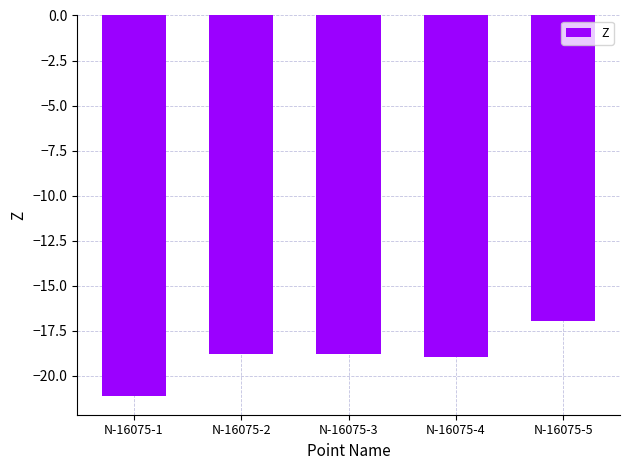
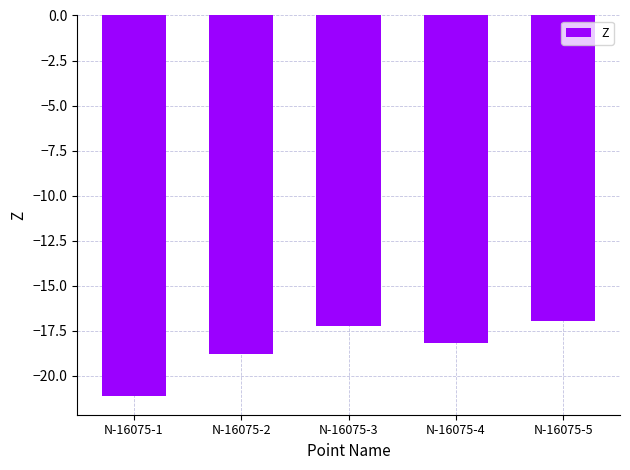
N-16075-3: -18.8 -> -17.2
N-16075-4: -19.0 -> -18.2
